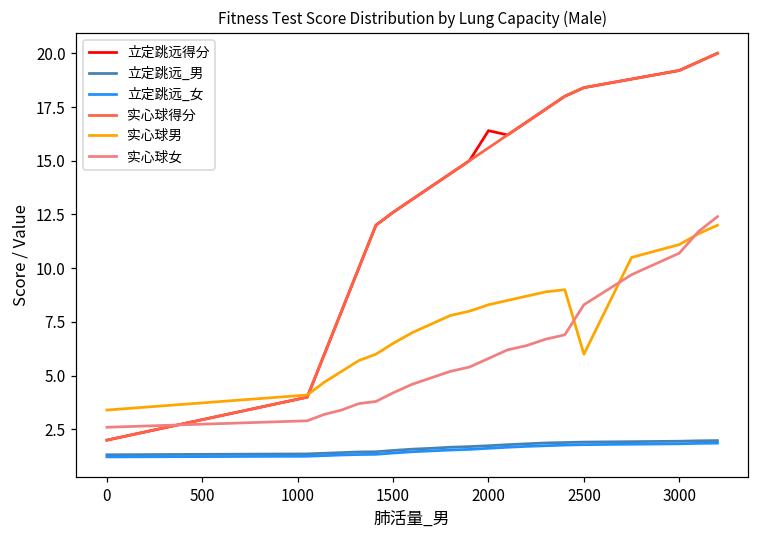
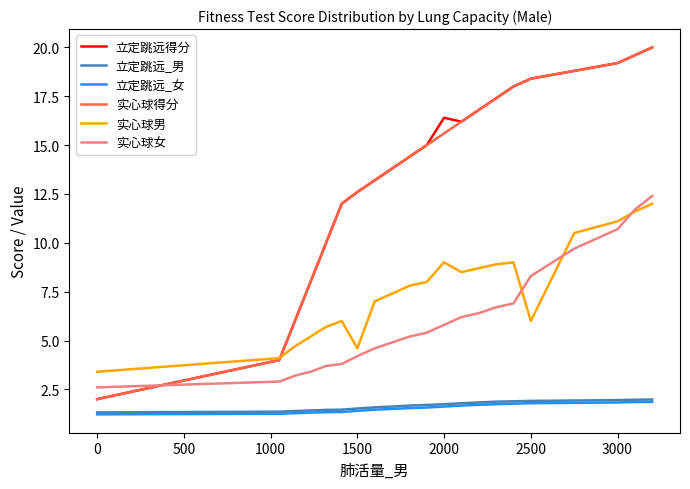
实心球男, 1500: 6.5 -> 4.6
实心球男, 2000: 8.3 -> 9.0
